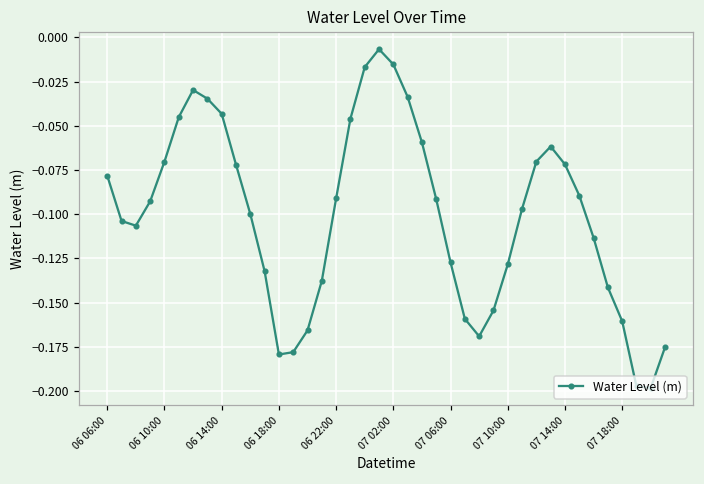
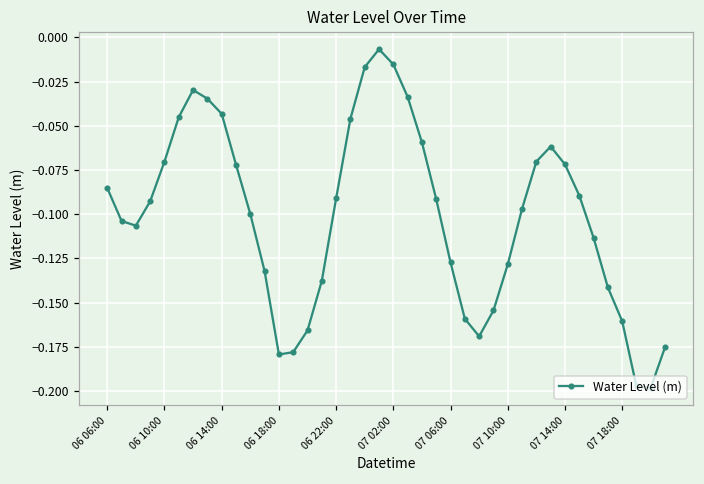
06 06:00: -0.078 -> -0.085
